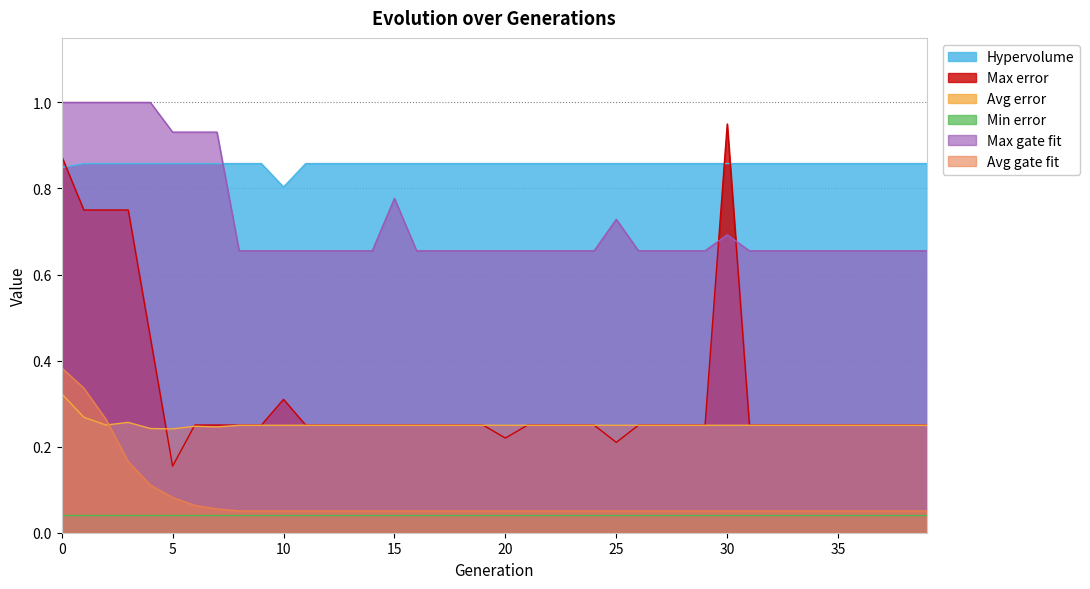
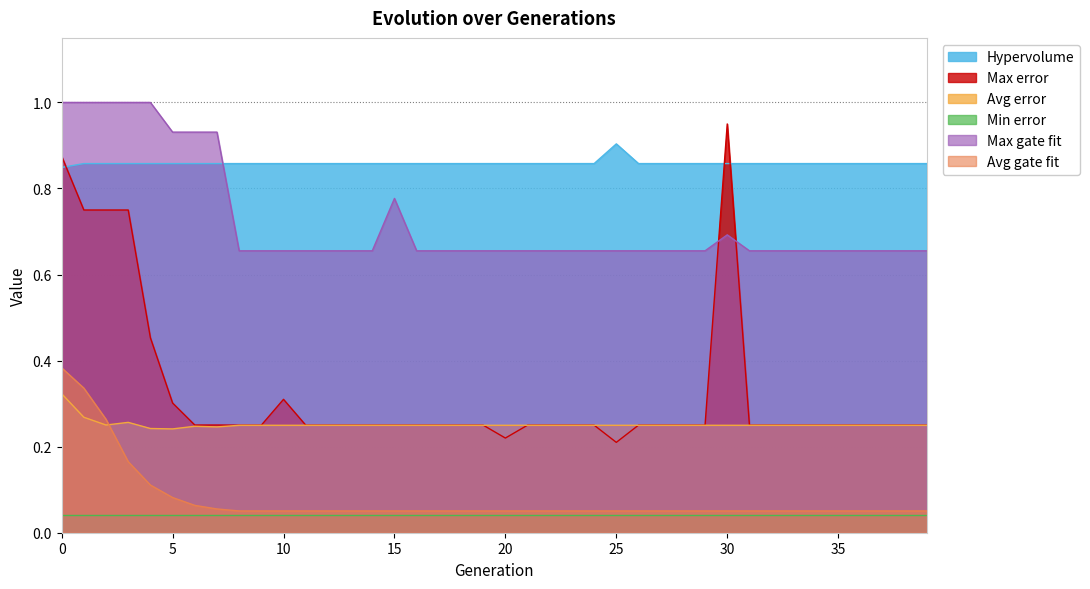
Max error, 5: 0.15 -> 0.30
Hypervolume, 10: 0.80 -> 0.86
Hypervolume, 25: 0.86 -> 0.90
Max gate fit, 25: 0.73 -> 0.66
